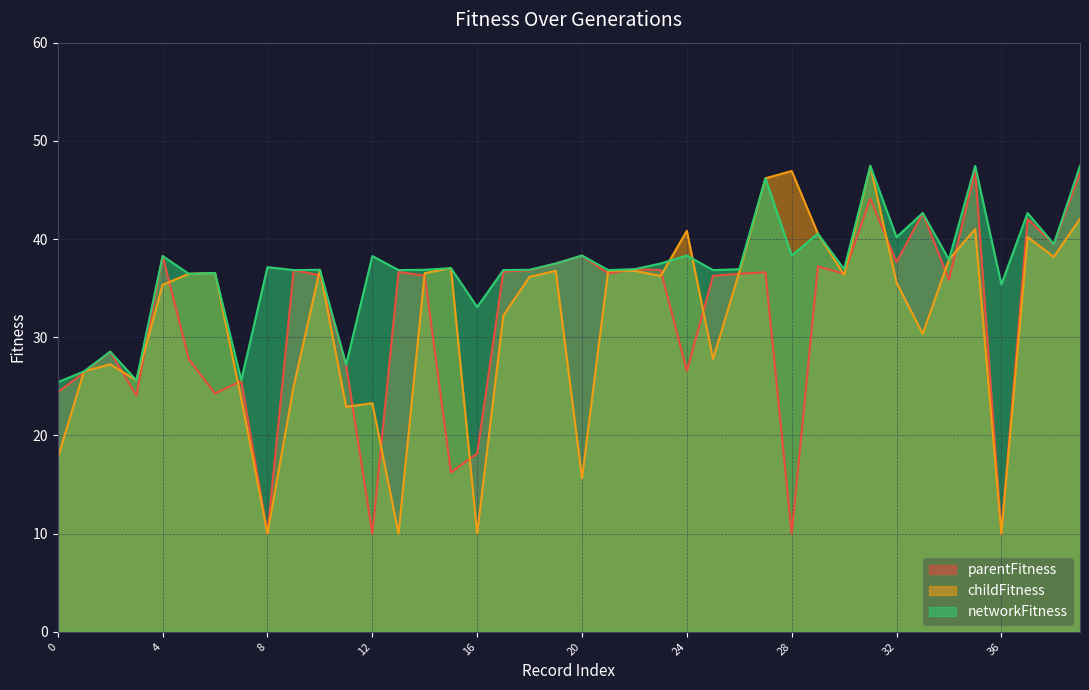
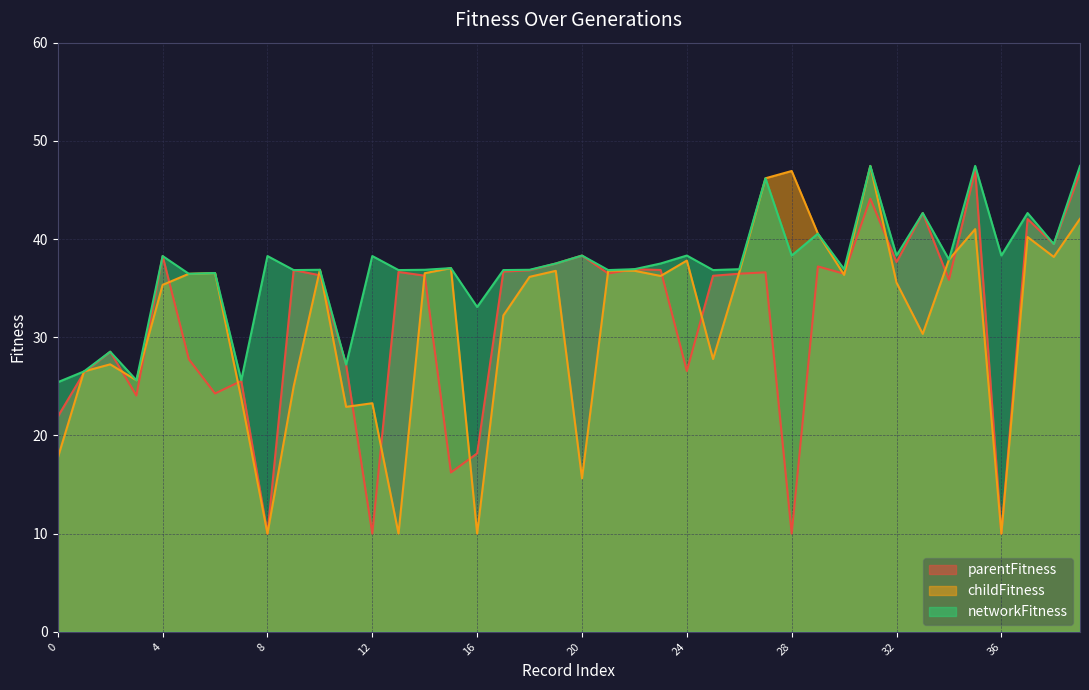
parentFitness, 0: 24 -> 22
networkFitness, 8: 37 -> 38
childFitness, 24: 41 -> 38
networkFitness, 32: 40 -> 38
networkFitness, 36: 35 -> 38
